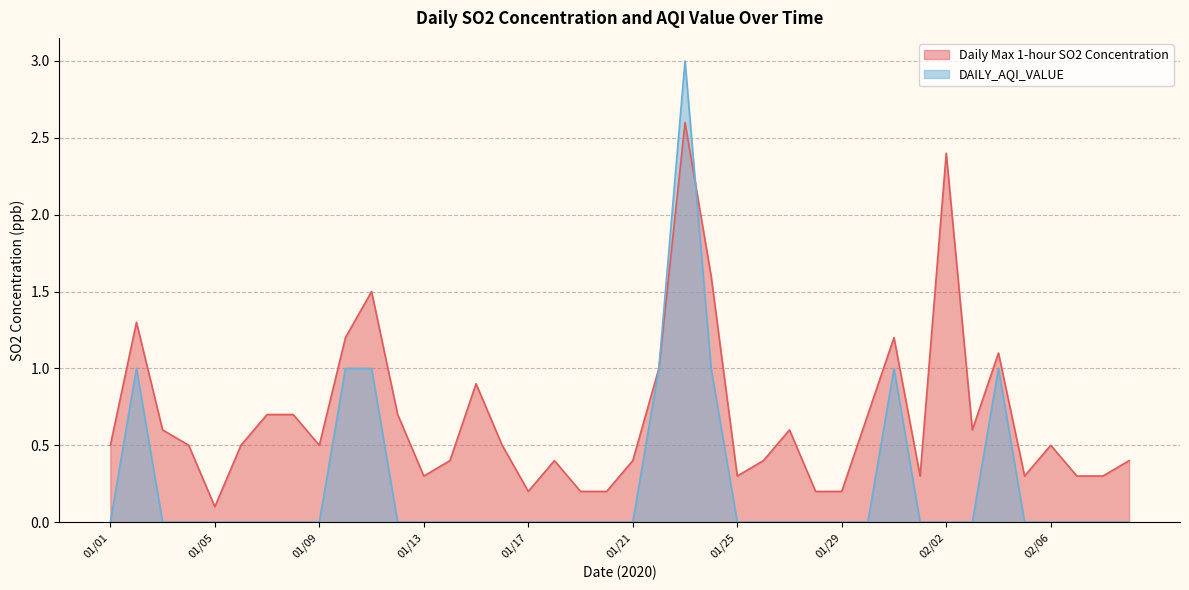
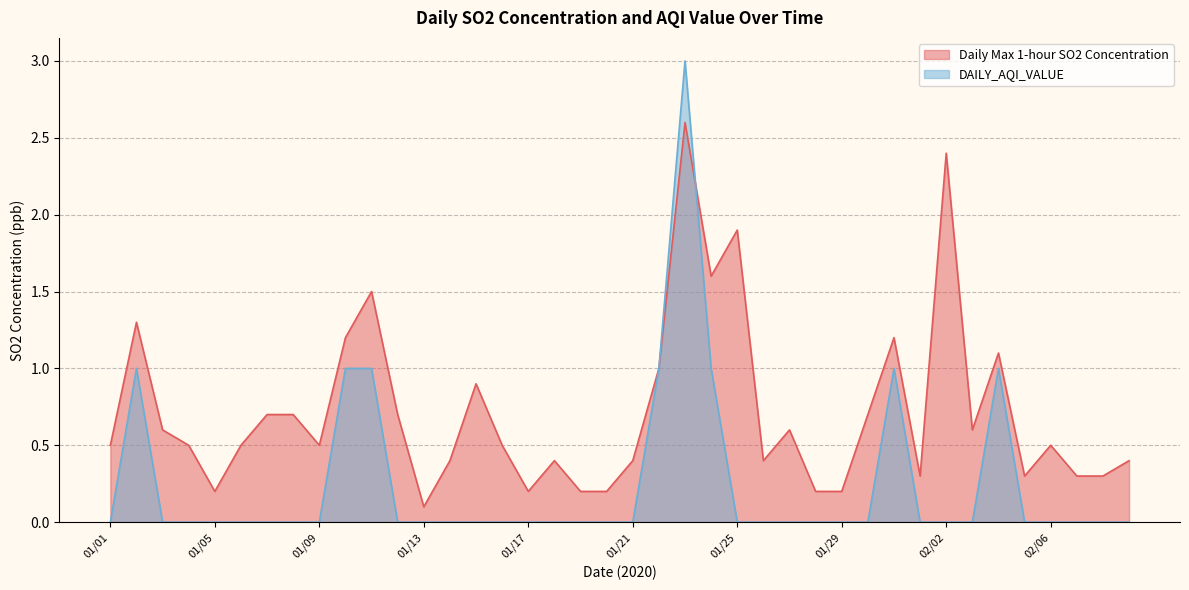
Daily Max 1-hour SO2 Concentration, 01/05: 0.1 -> 0.2
Daily Max 1-hour SO2 Concentration, 01/13: 0.3 -> 0.1
Daily Max 1-hour SO2 Concentration, 01/25: 0.3 -> 1.9
